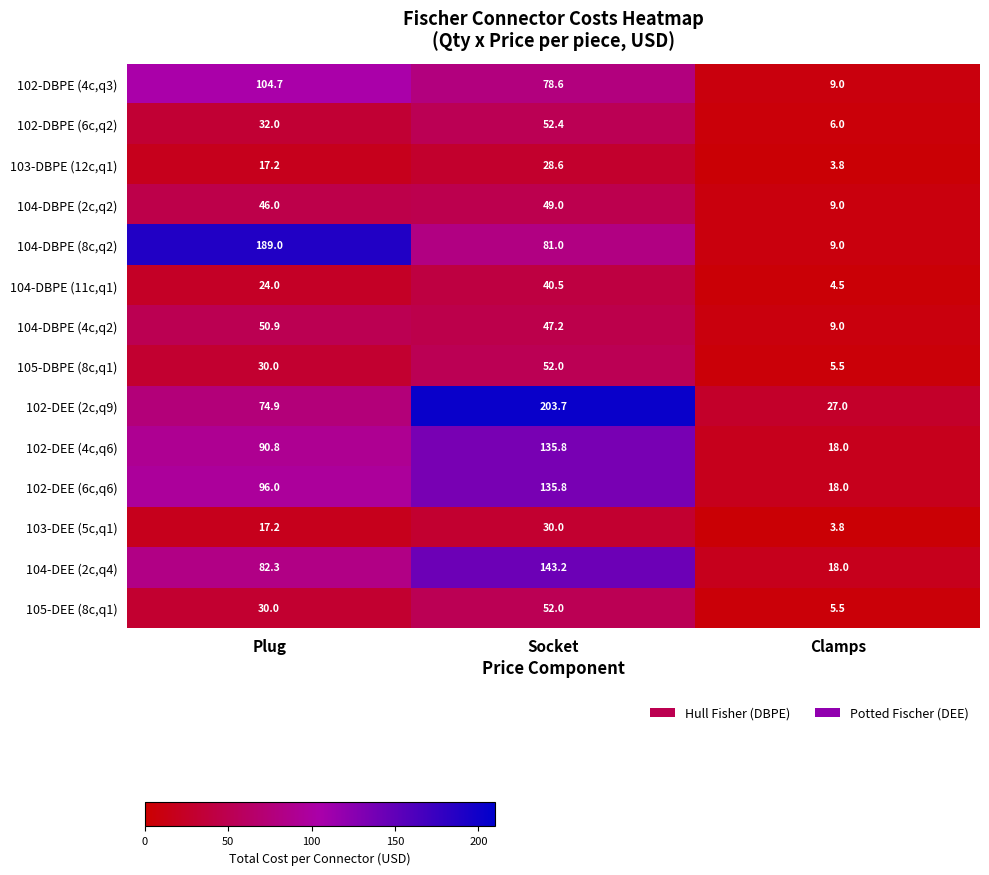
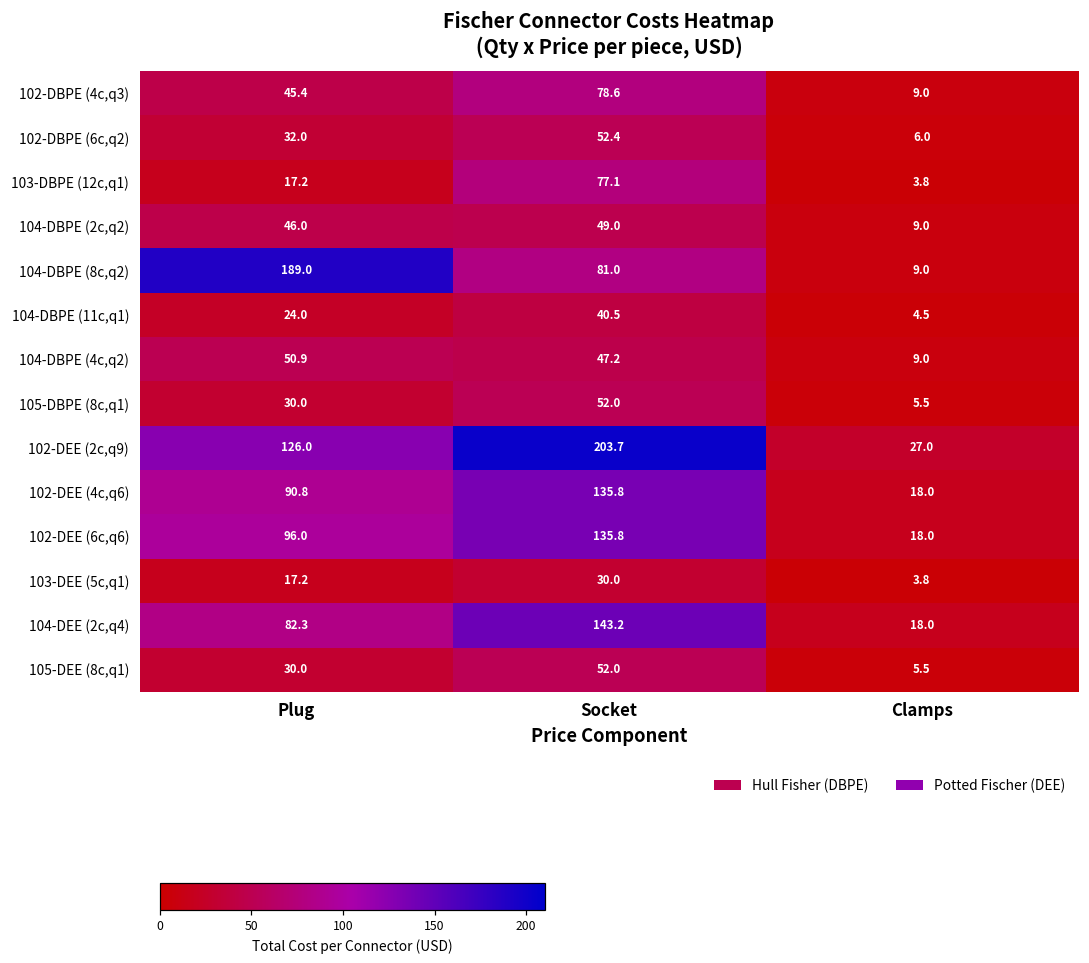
102-DBPE (4c,q3), Plug: 104.7 -> 45.4
103-DBPE (12c,q1), Socket: 28.6 -> 77.1
102-DEE (2c,q9), Plug: 74.9 -> 126.0
